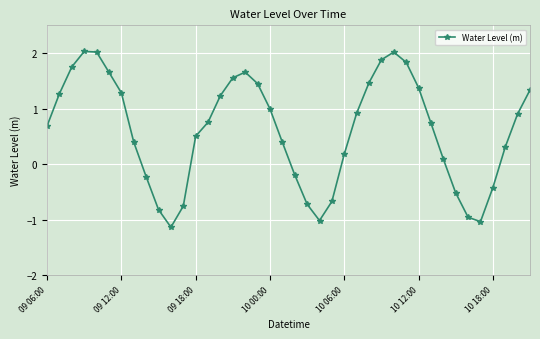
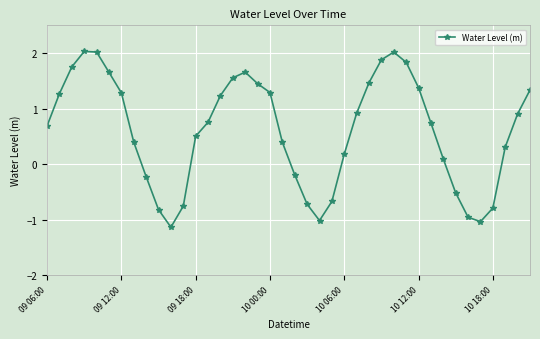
10 00:00: 1.0 -> 1.3
10 18:00: -0.4 -> -0.8
